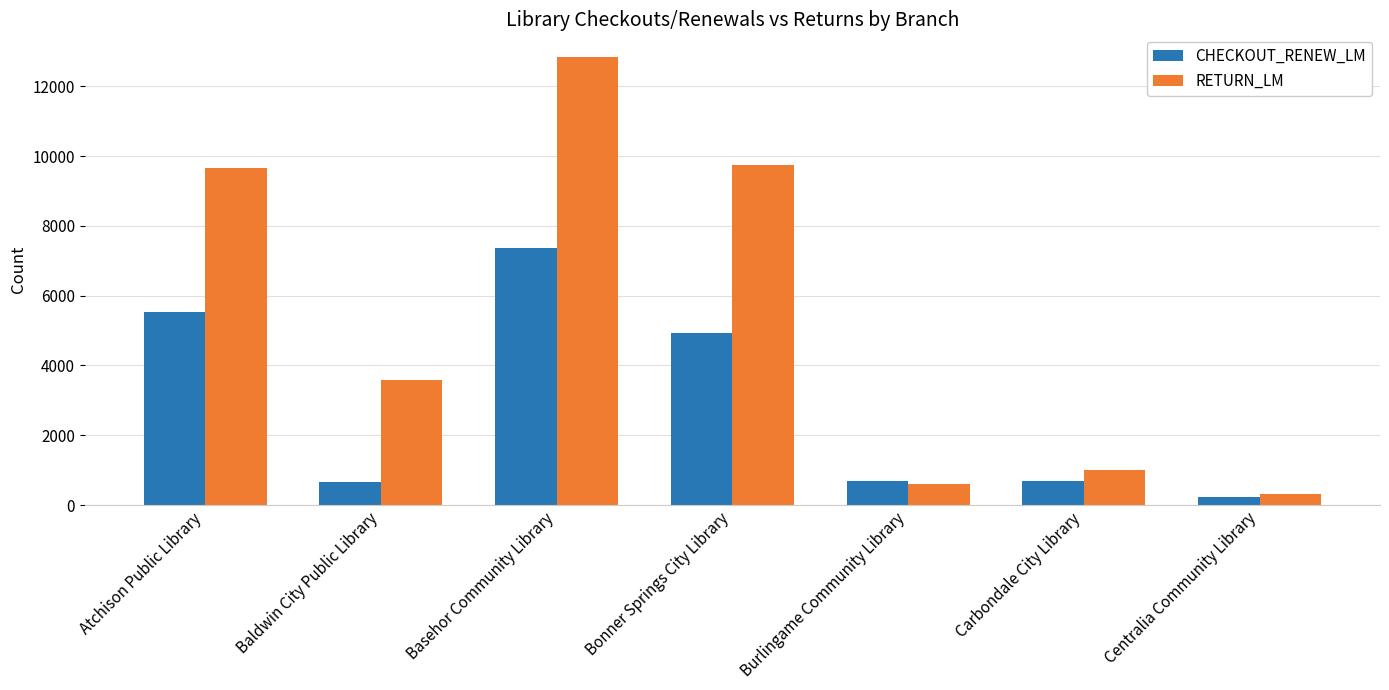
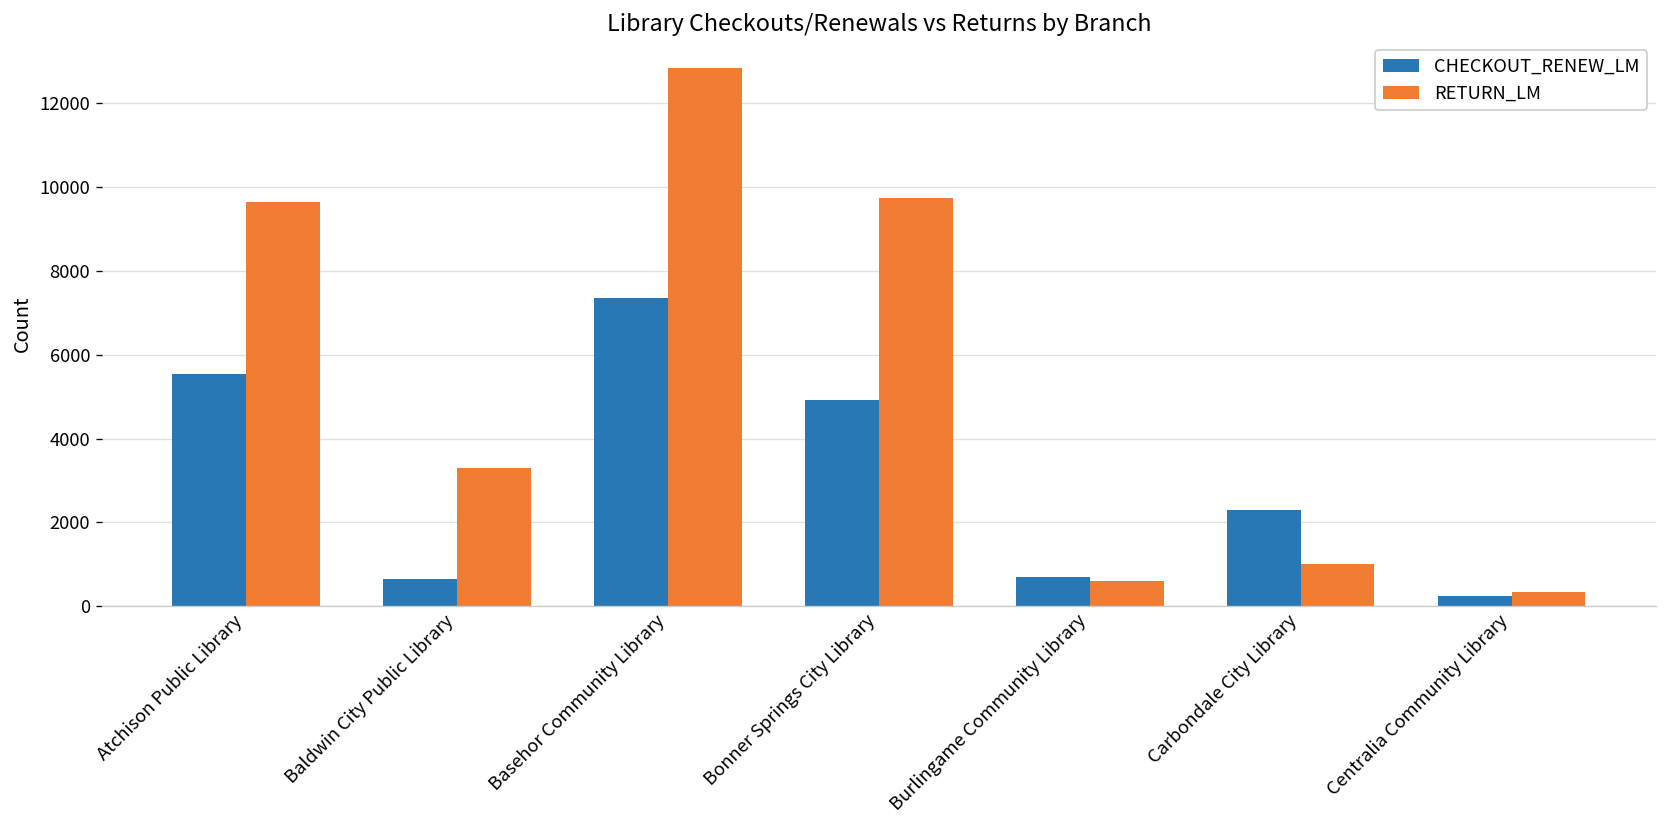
RETURN_LM, Baldwin City Public Library: 3600 -> 3300
CHECKOUT_RENEW_LM, Carbondale City Library: 700 -> 2300
